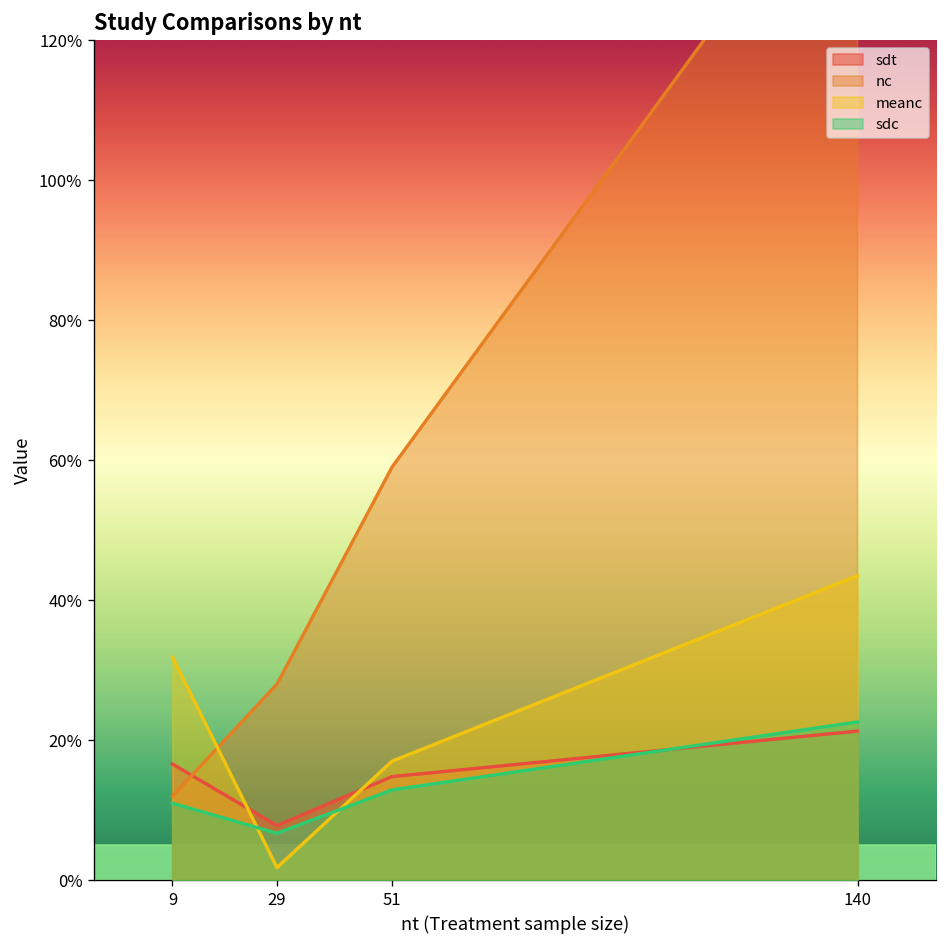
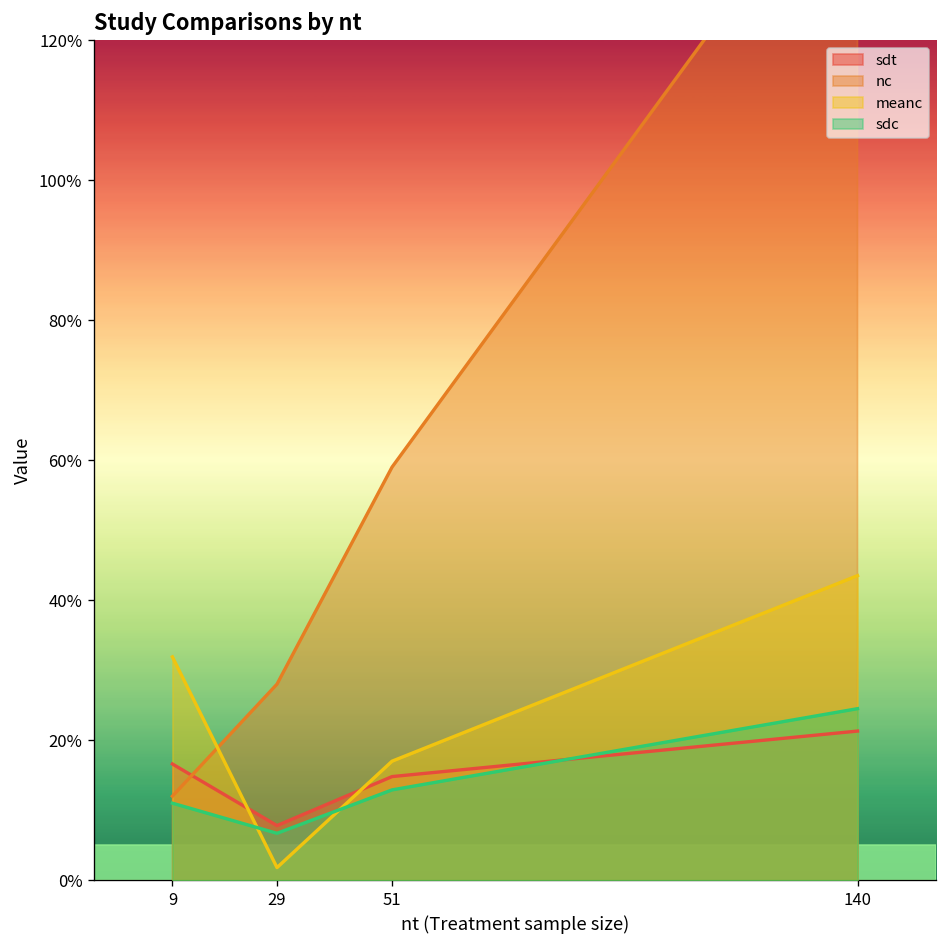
sdc, 140: 23% -> 25%
